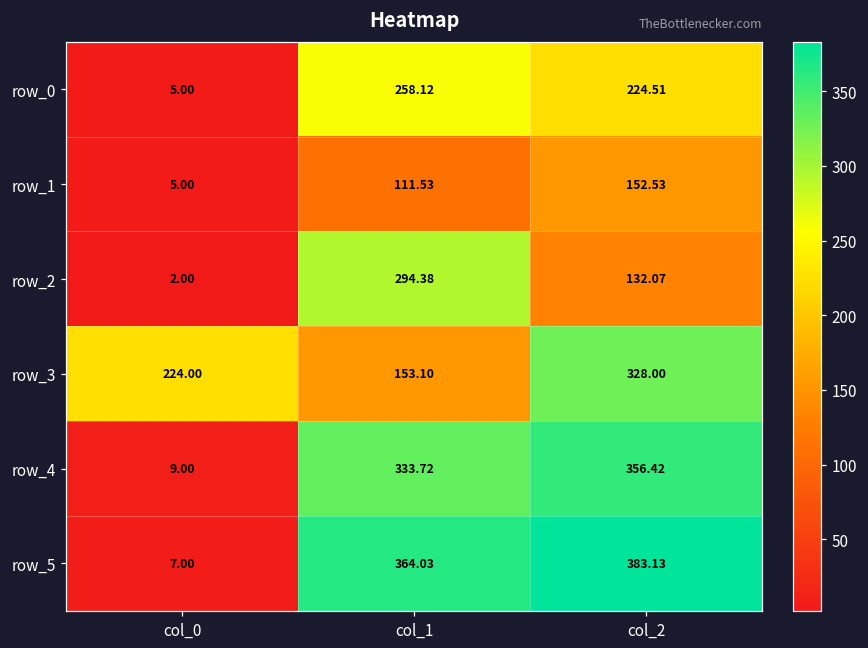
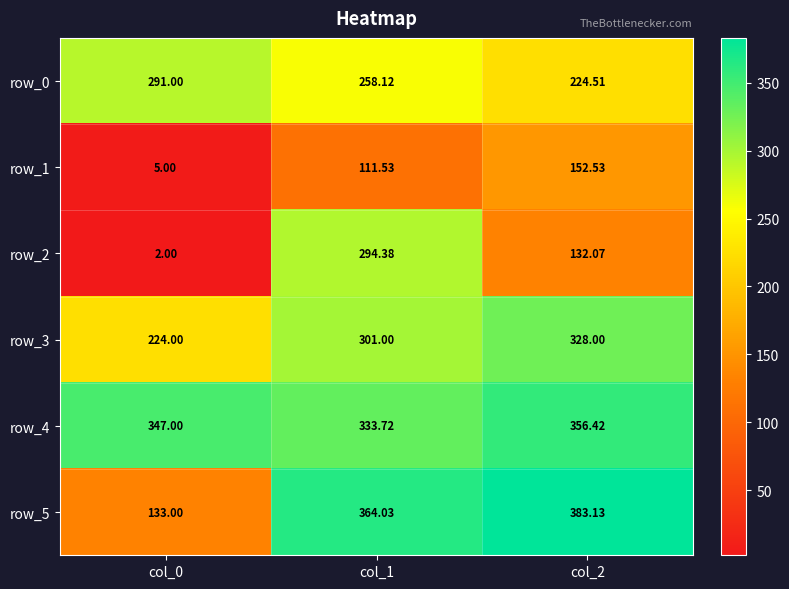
row_0, col_0: 5.00 -> 291.00
row_3, col_1: 153.10 -> 301.00
row_4, col_0: 9.00 -> 347.00
row_5, col_0: 7.00 -> 133.00
